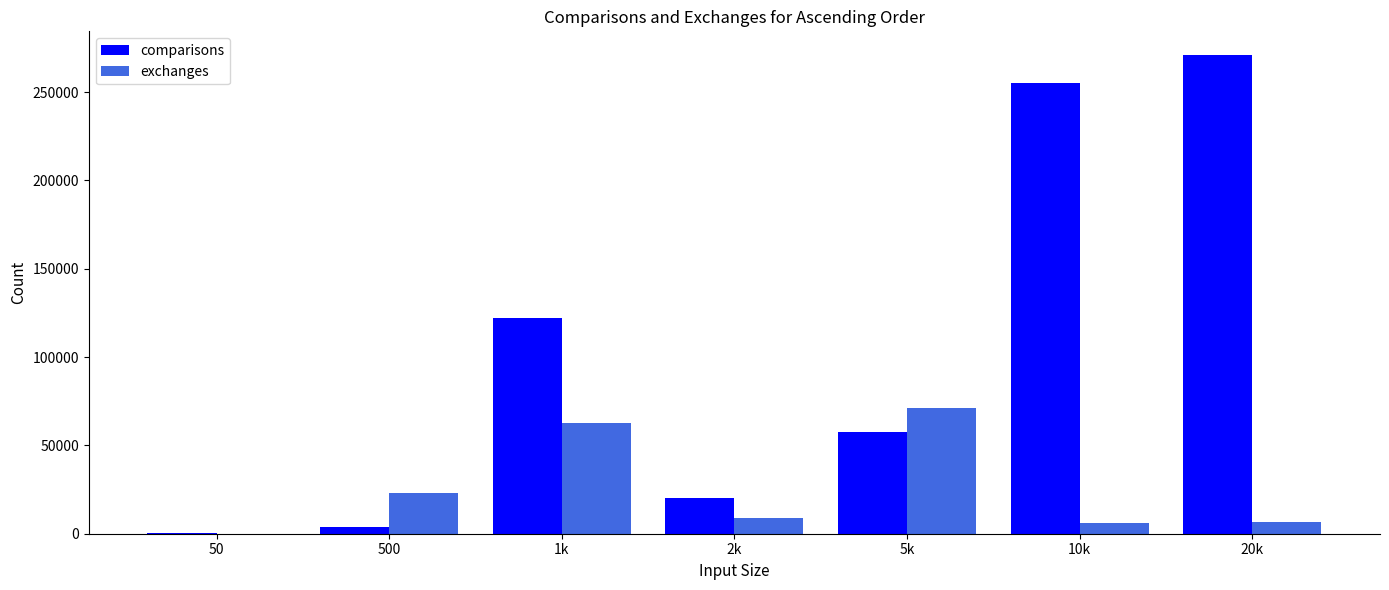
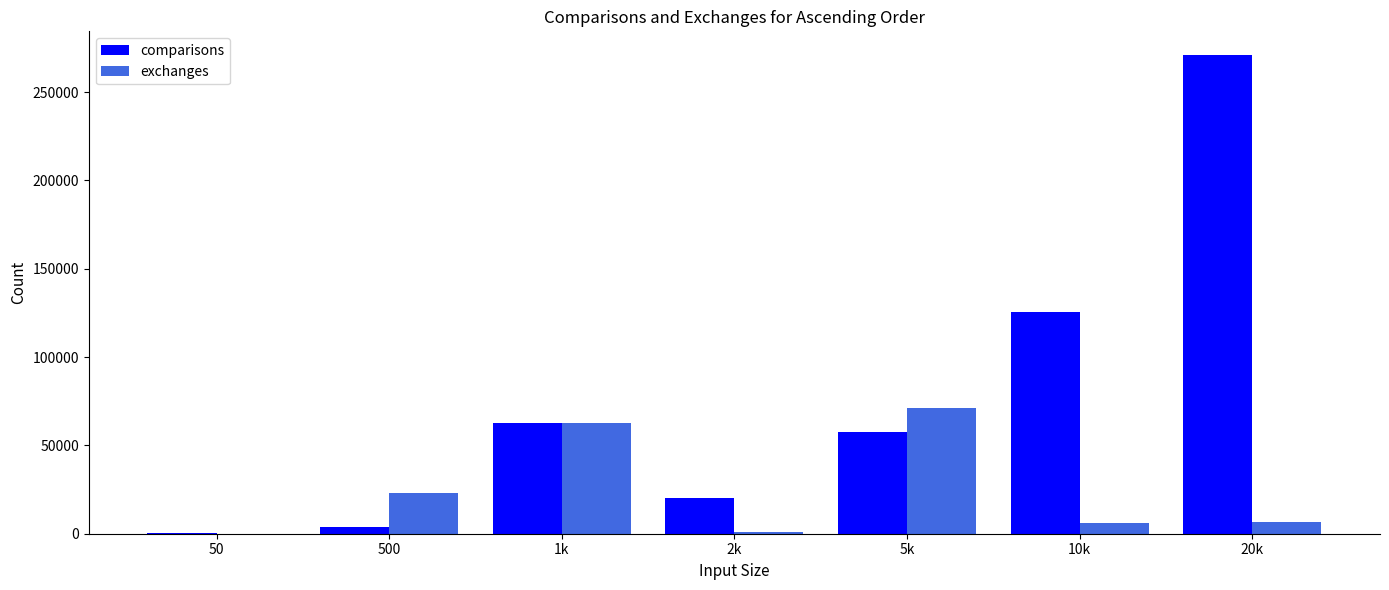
comparisons, 1k: 122000 -> 63000
exchanges, 2k: 9000 -> 1000
comparisons, 10k: 255000 -> 125000
